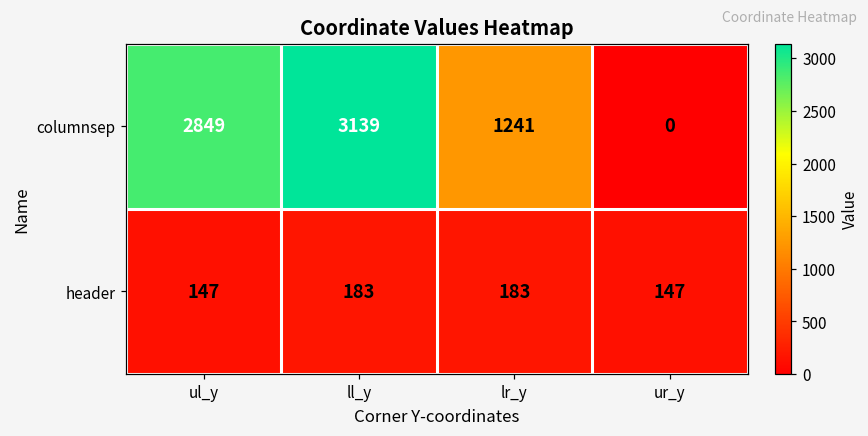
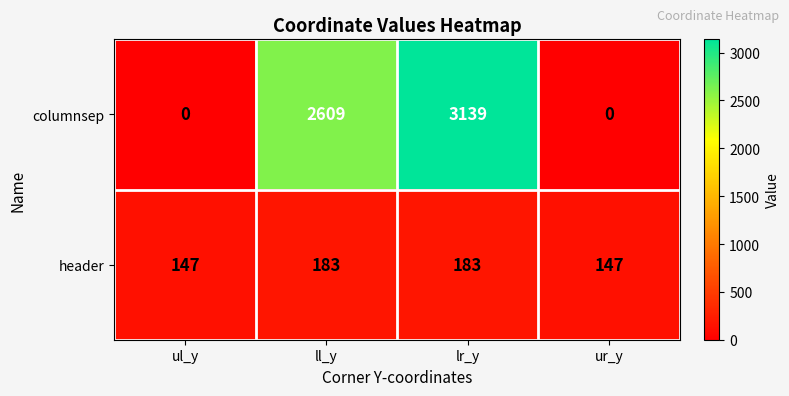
columnsep, ul_y: 2849 -> 0
columnsep, ll_y: 3139 -> 2609
columnsep, lr_y: 1241 -> 3139
